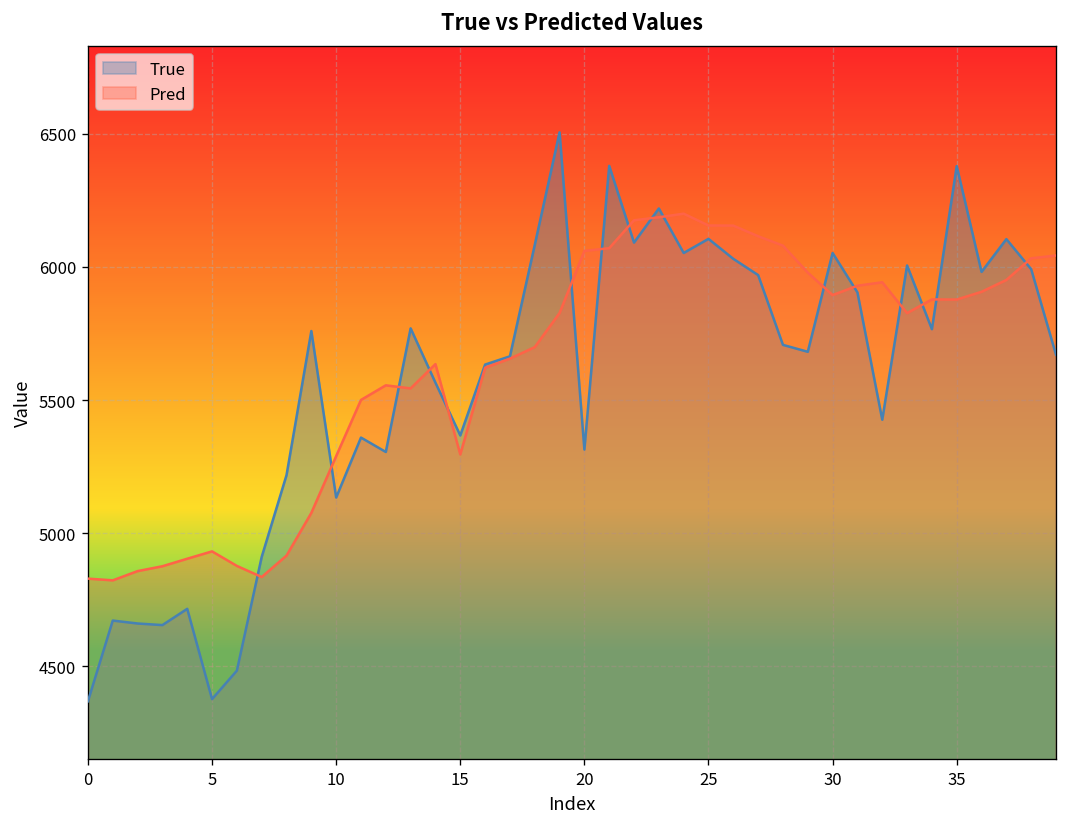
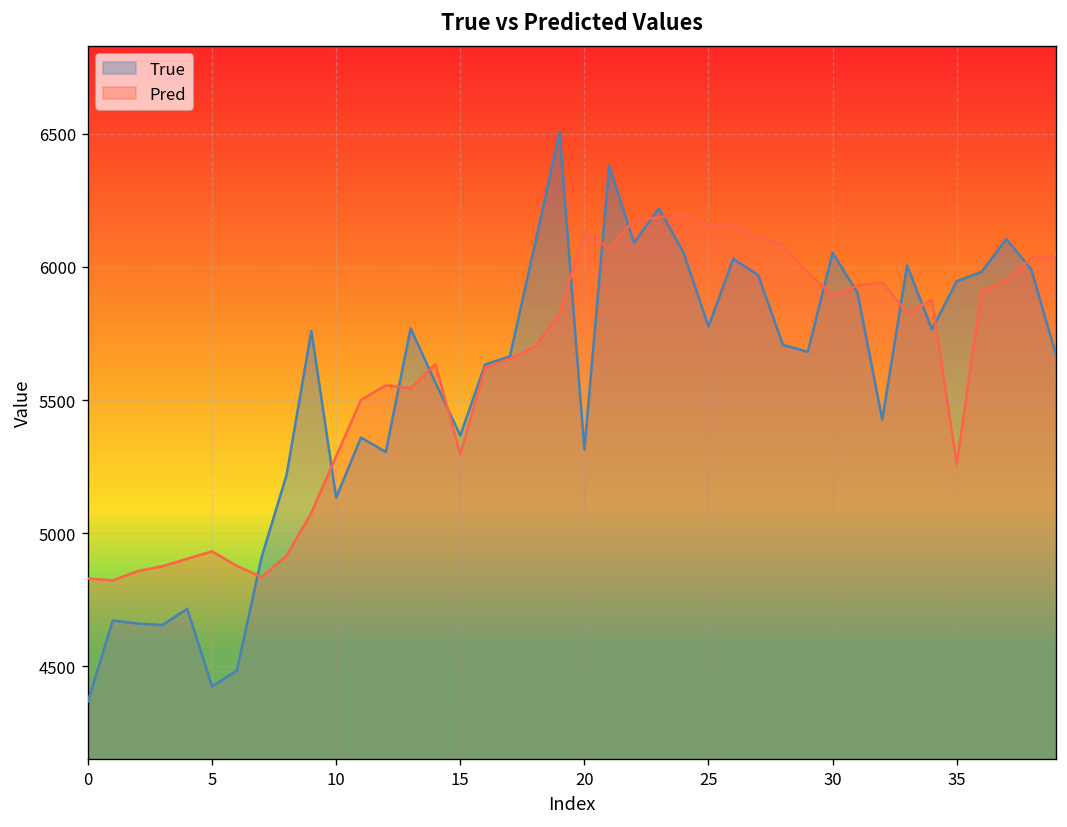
True, 5: 4380 -> 4430
Pred, 20: 6060 -> 6130
True, 25: 6110 -> 5780
True, 35: 6380 -> 5950
Pred, 35: 5880 -> 5260
